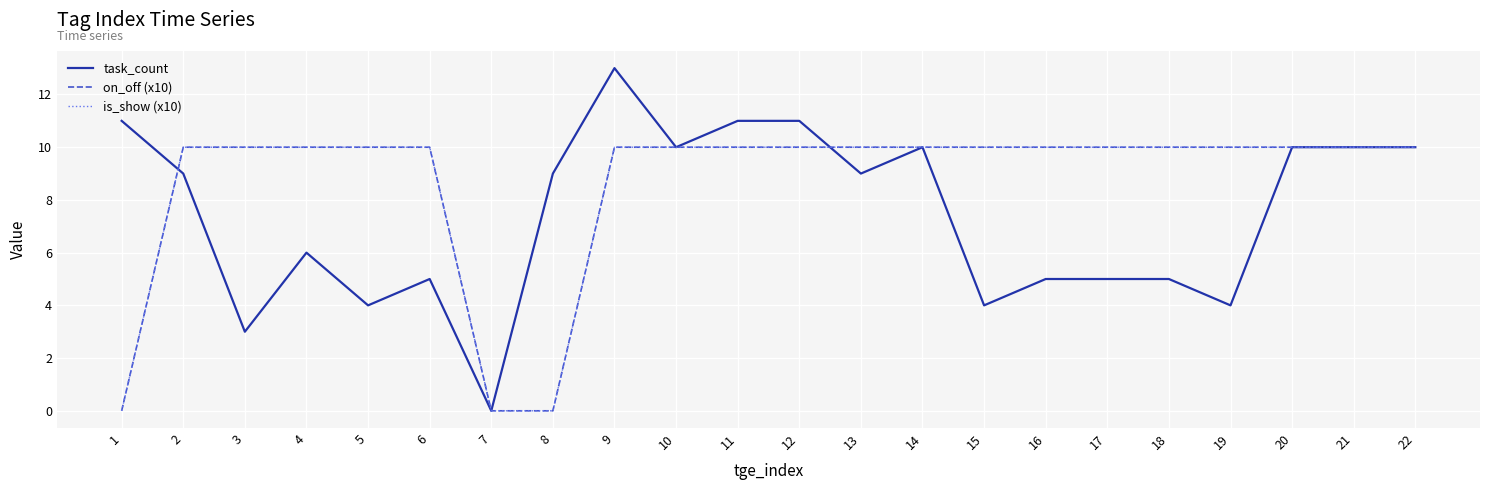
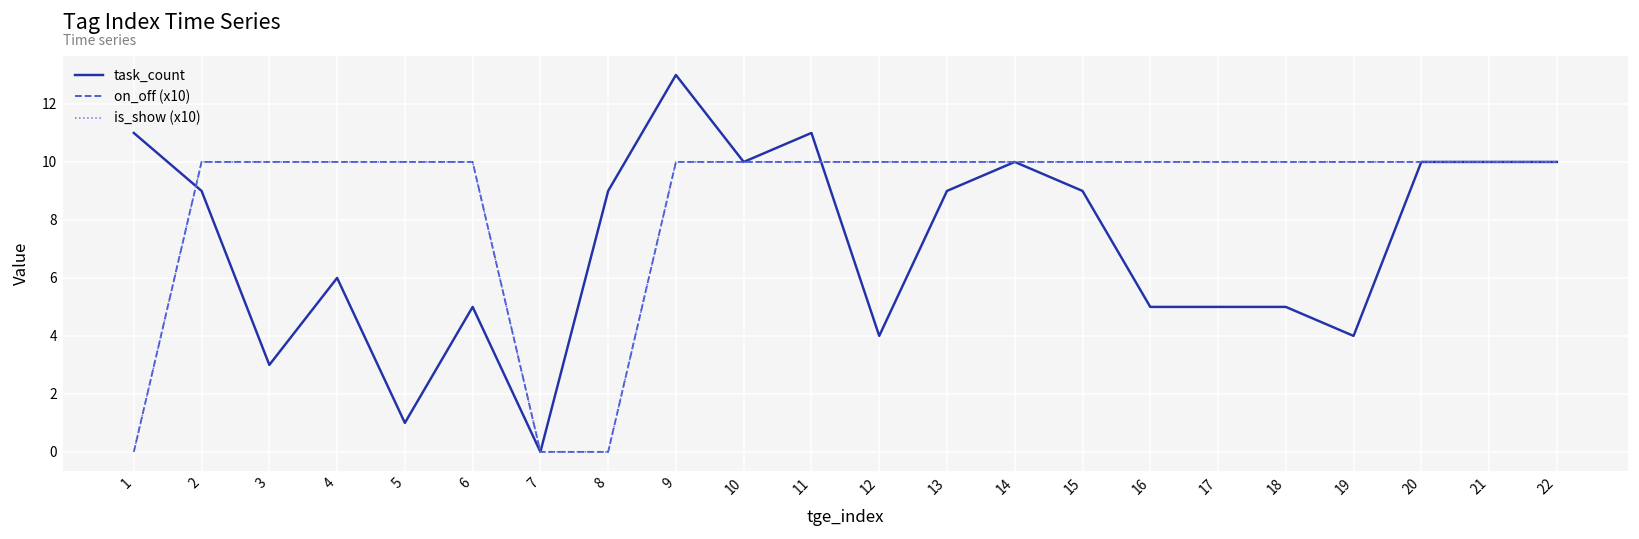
task_count, 5: 4 -> 1
task_count, 12: 11 -> 4
task_count, 15: 4 -> 9
